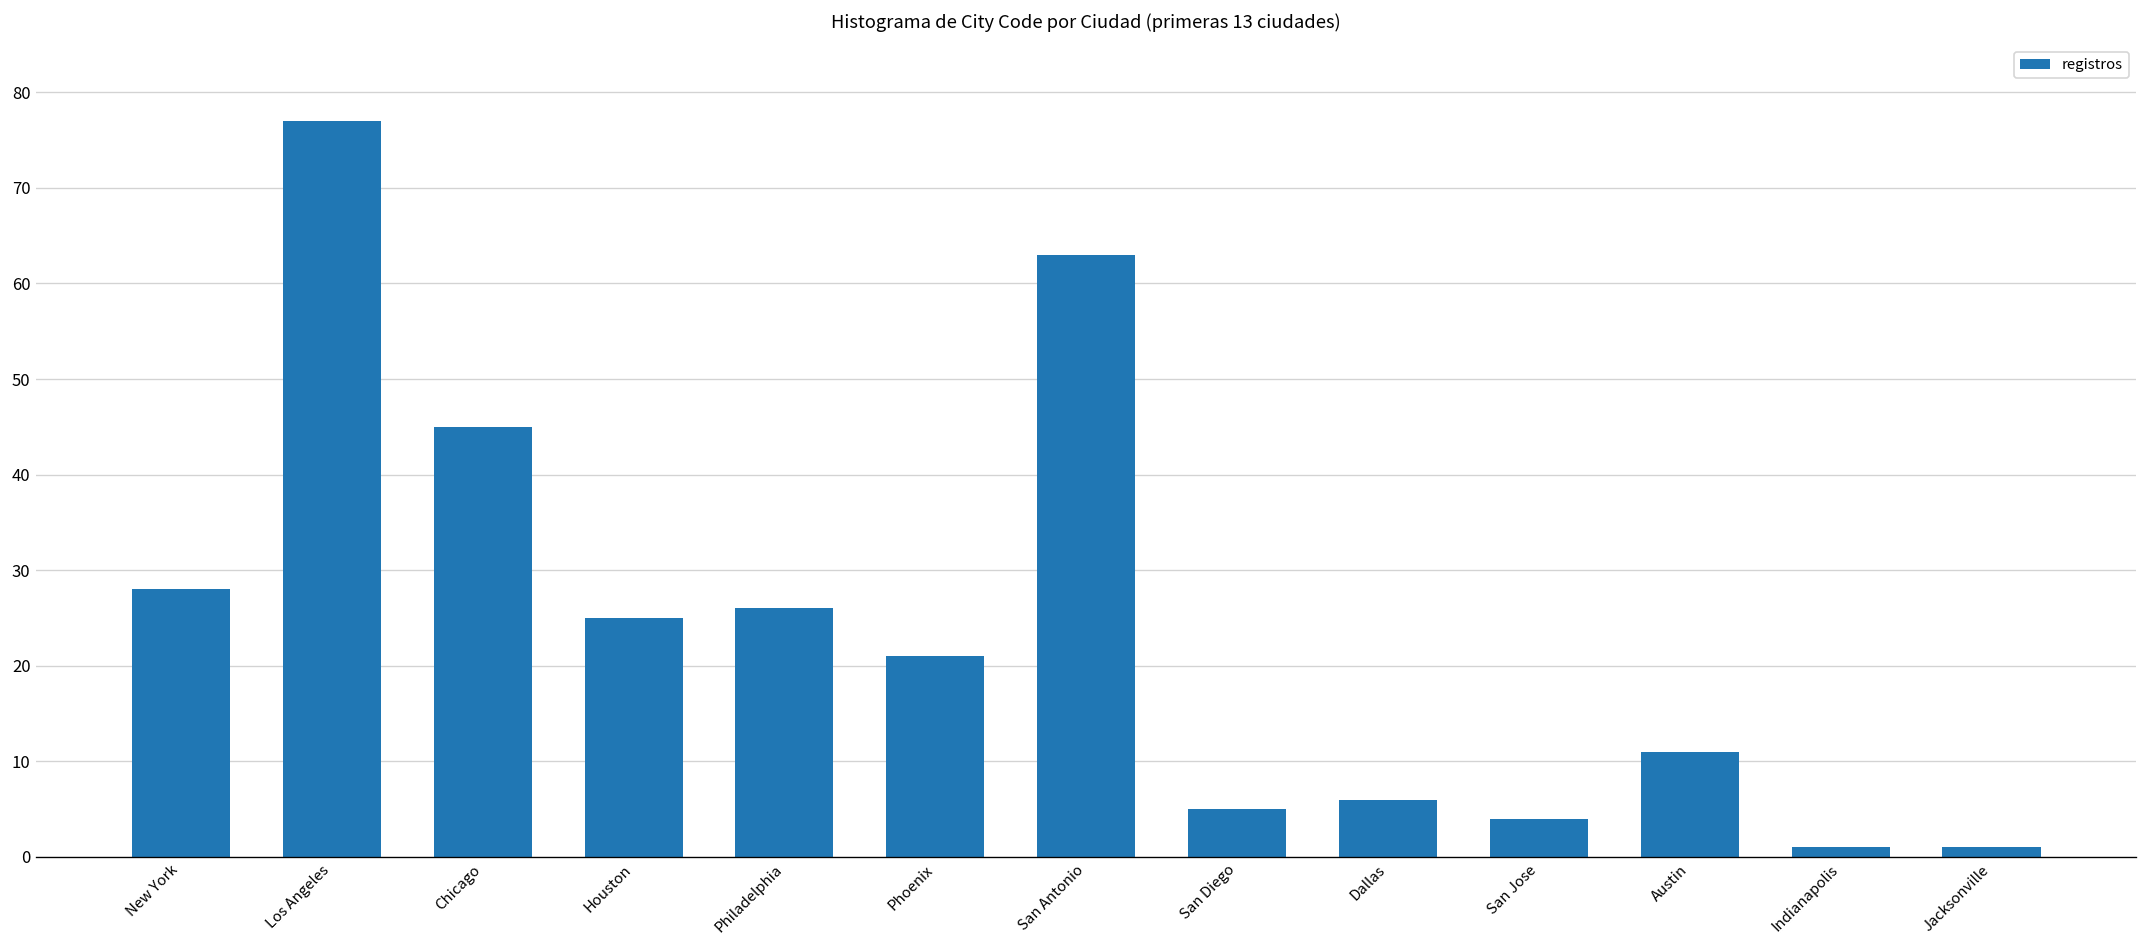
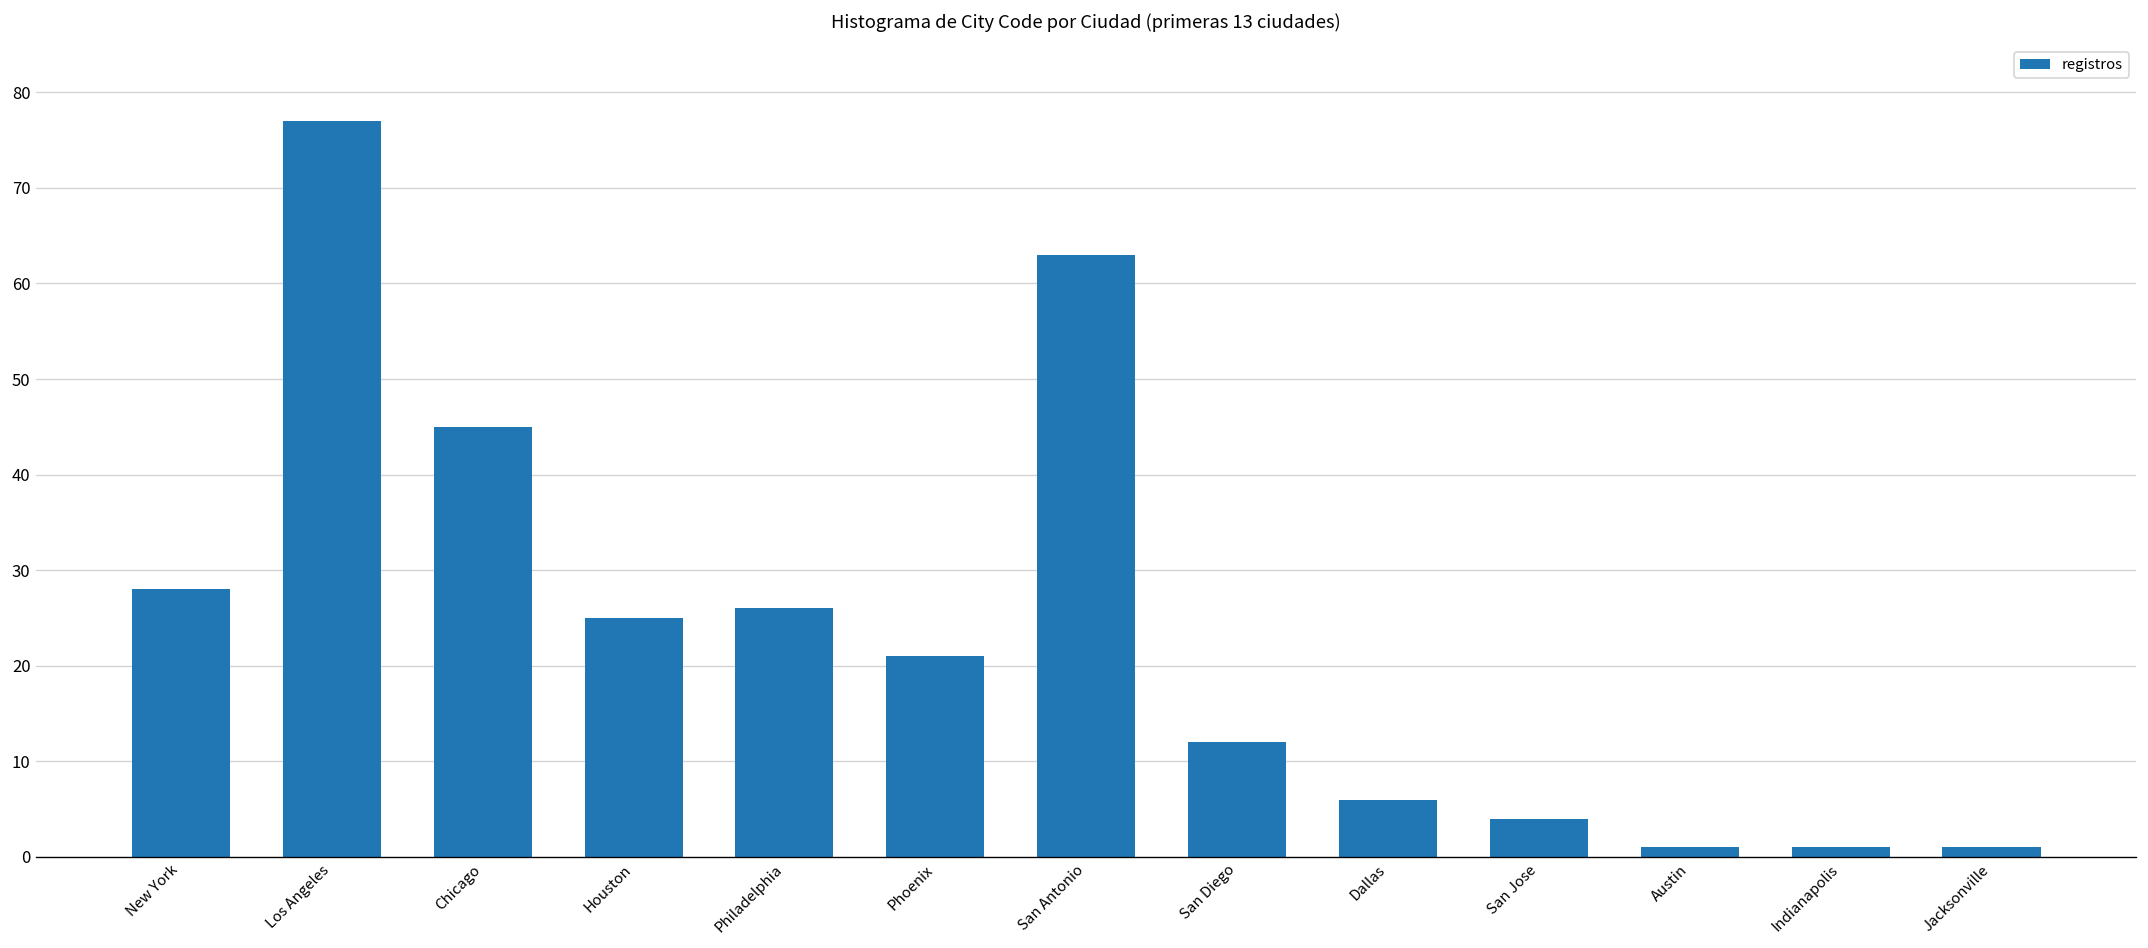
San Diego: 5 -> 12
Austin: 11 -> 1
